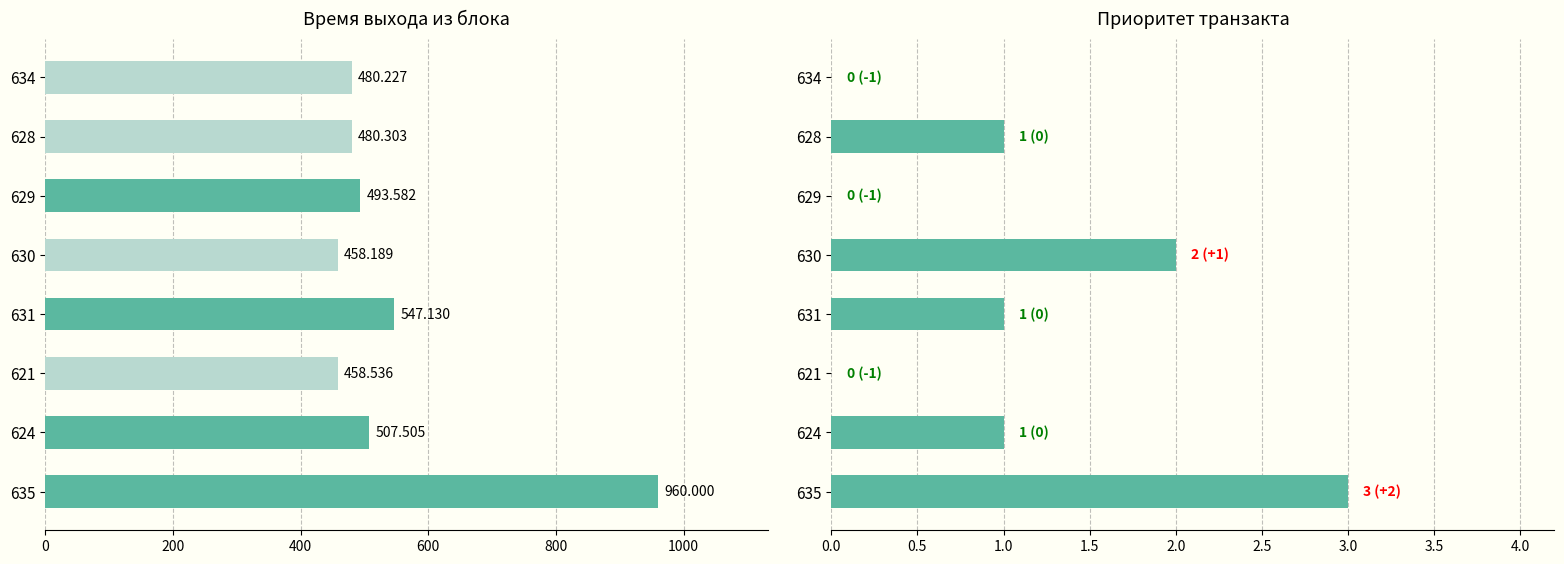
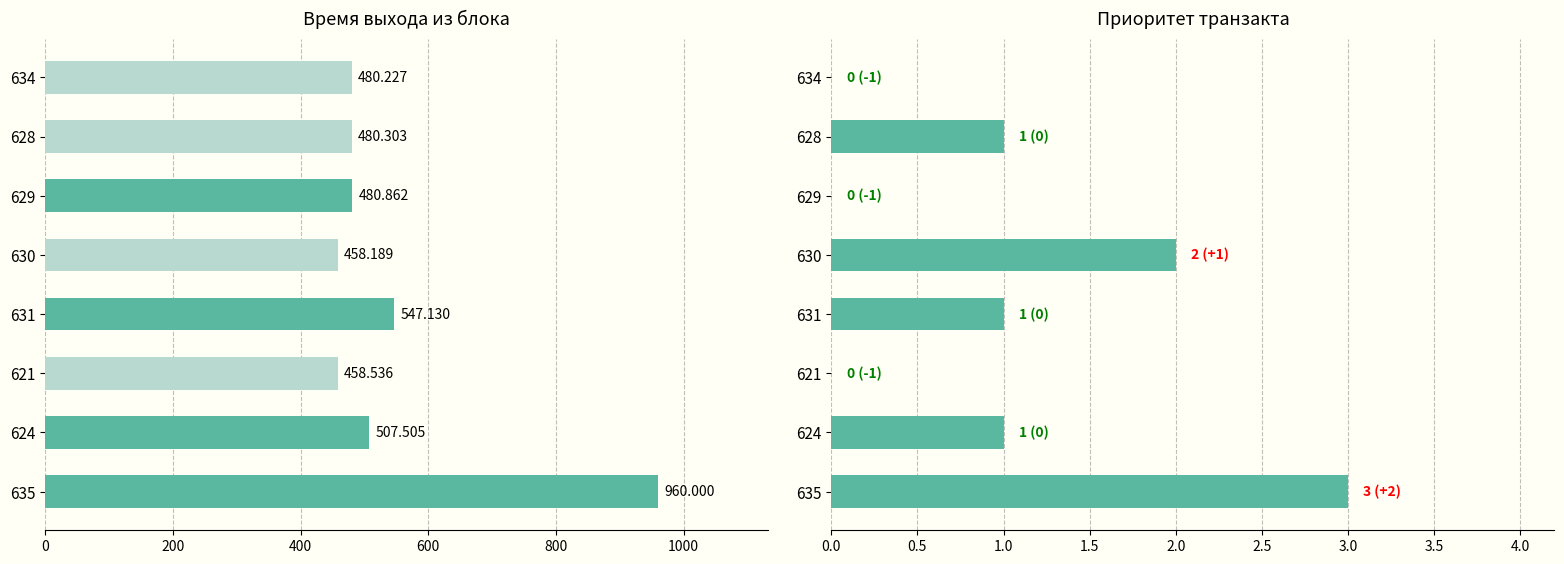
Время выхода из блока, 629: 493.582 -> 480.862
